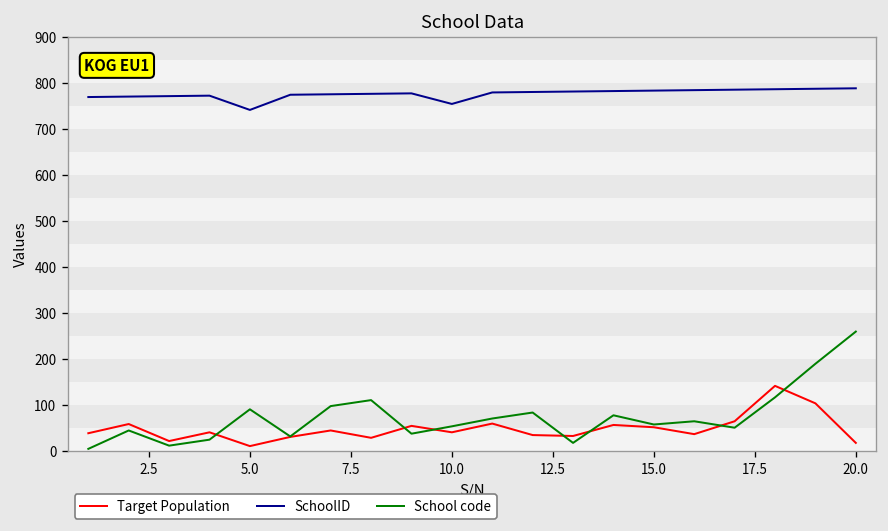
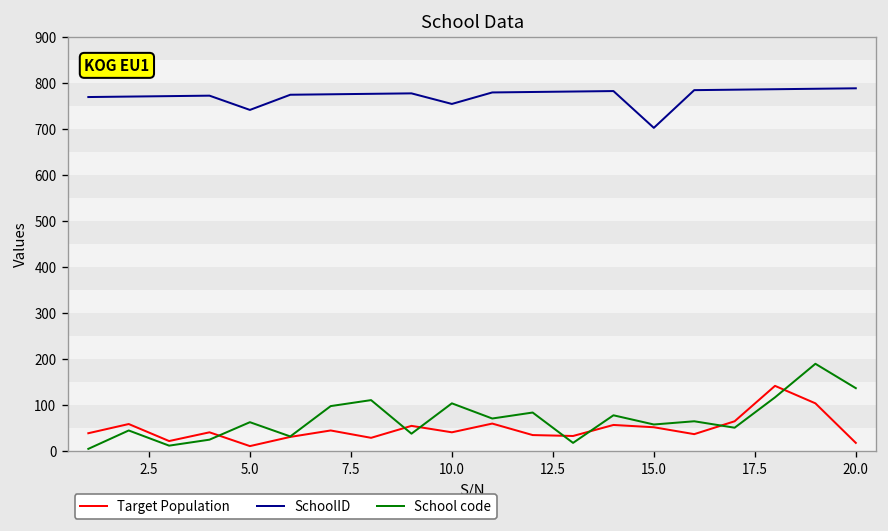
School code, 5.0: 90 -> 60
School code, 10.0: 50 -> 100
SchoolID, 15.0: 780 -> 700
School code, 20.0: 260 -> 140
